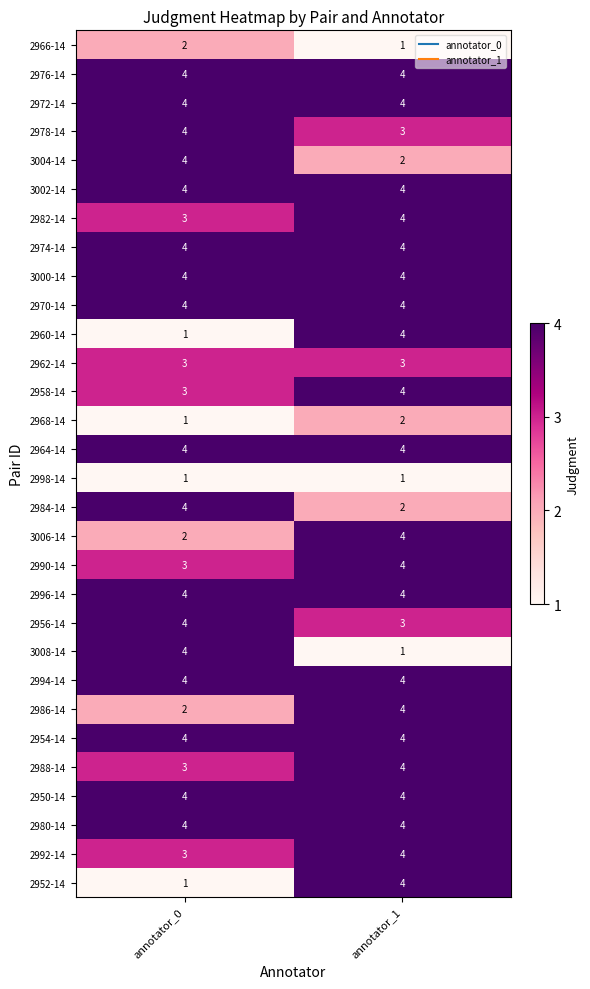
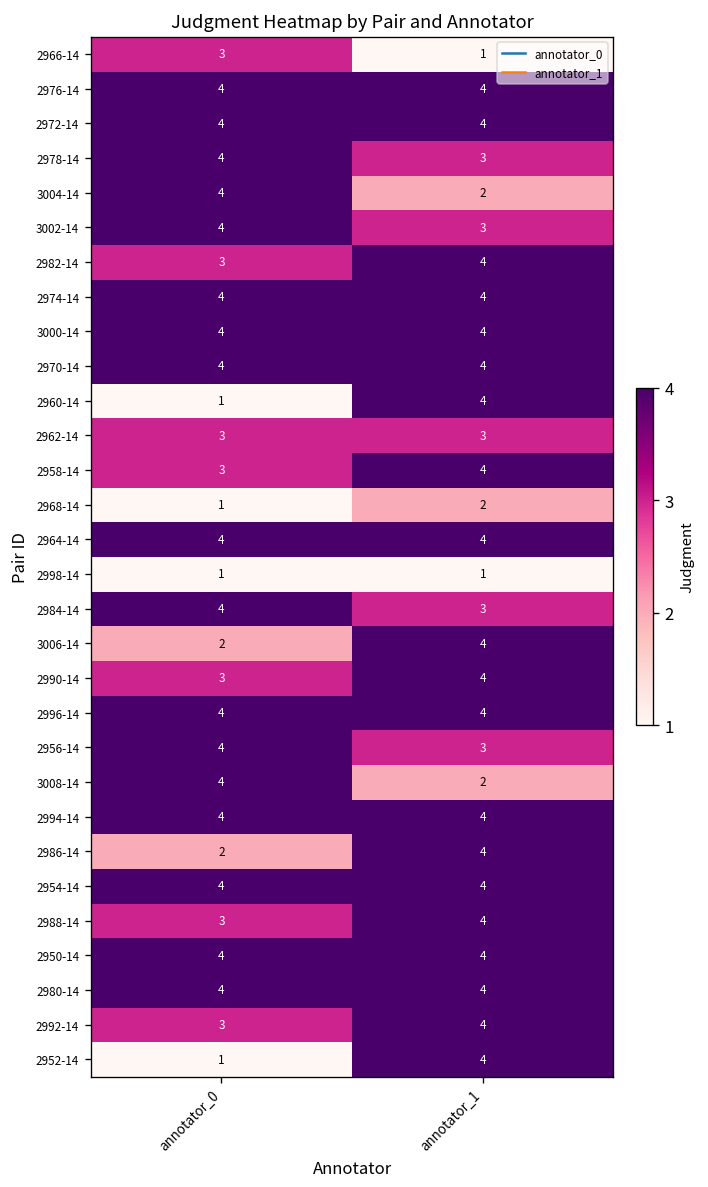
2966-14, annotator_0: 2 -> 3
3002-14, annotator_1: 4 -> 3
2984-14, annotator_1: 2 -> 3
3008-14, annotator_1: 1 -> 2
